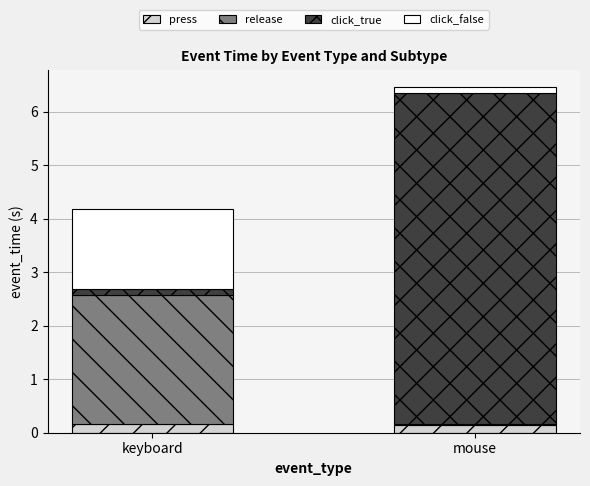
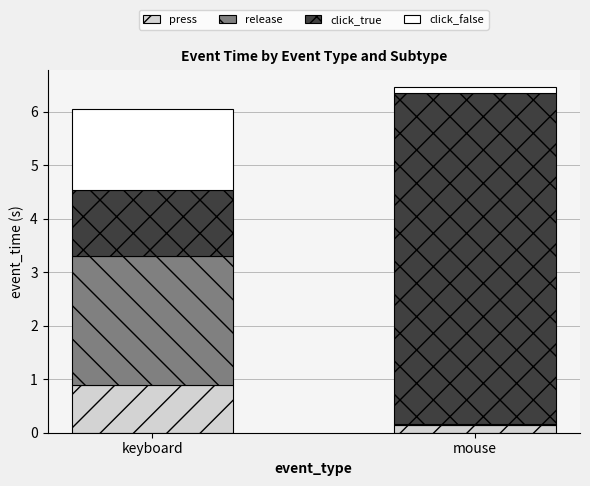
press, keyboard: 0.2 -> 0.9
click_true, keyboard: 0.1 -> 1.2
